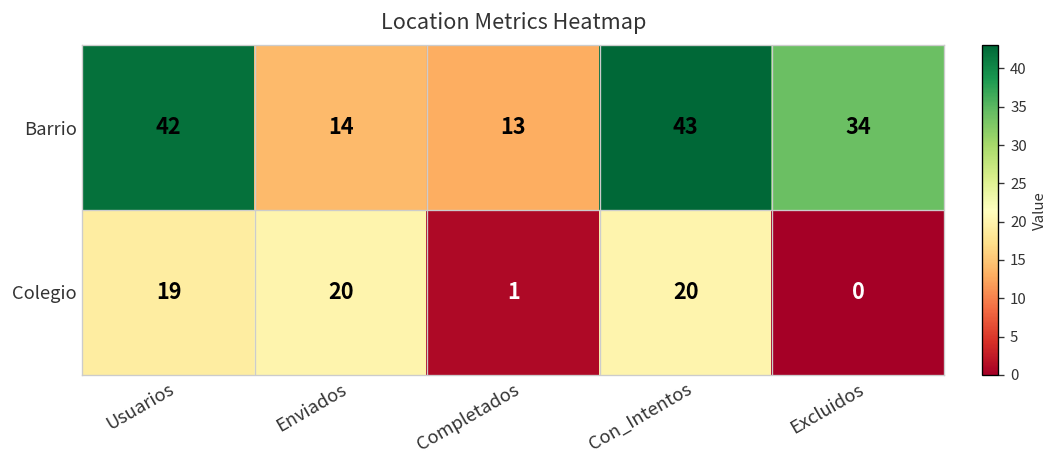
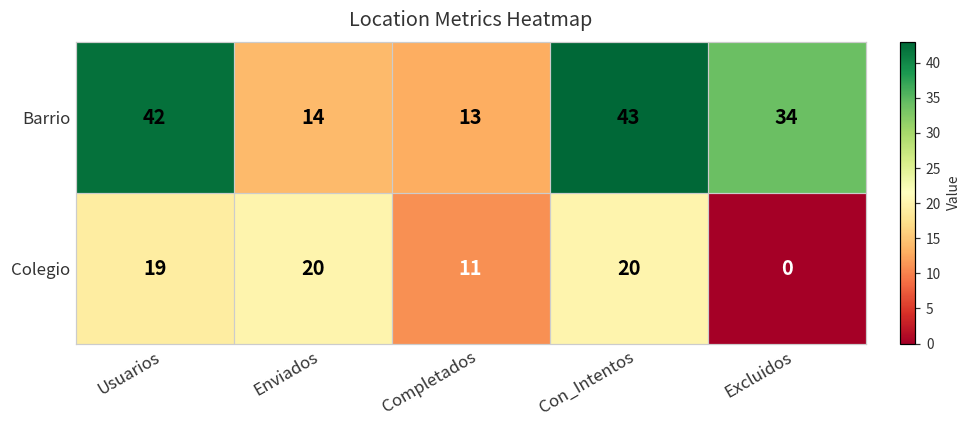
Colegio, Completados: 1 -> 11
